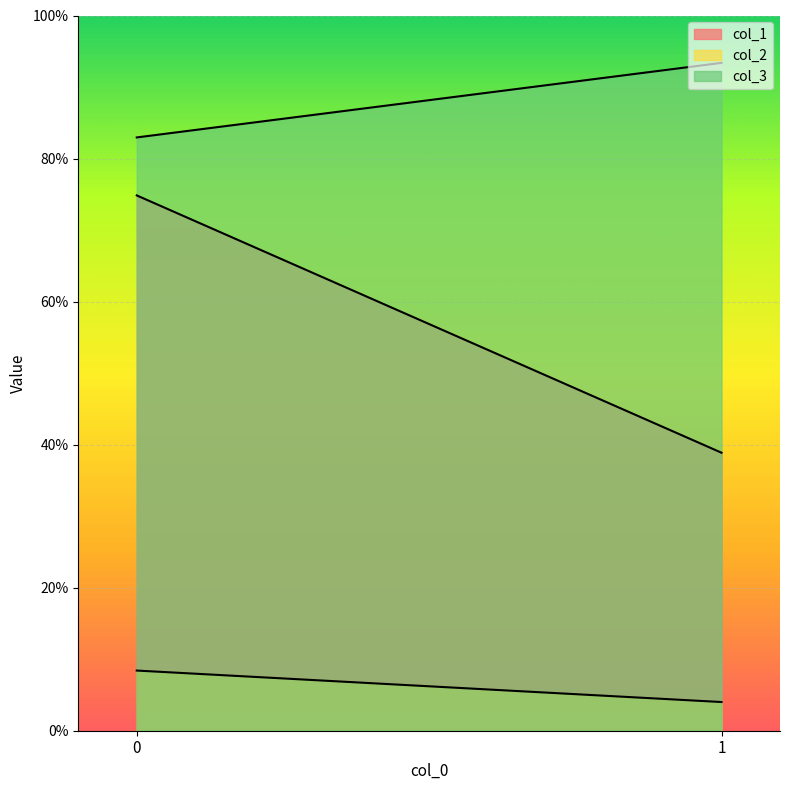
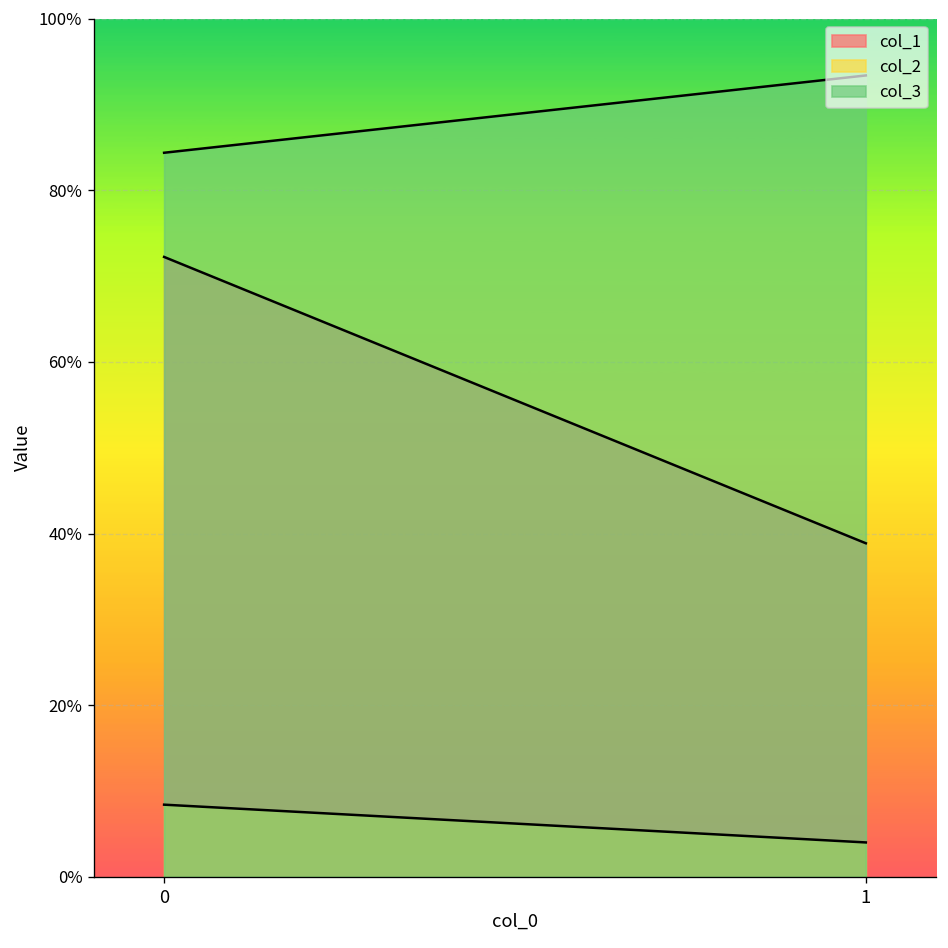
col_1, 0: 75% -> 72%
col_3, 0: 83% -> 84%
